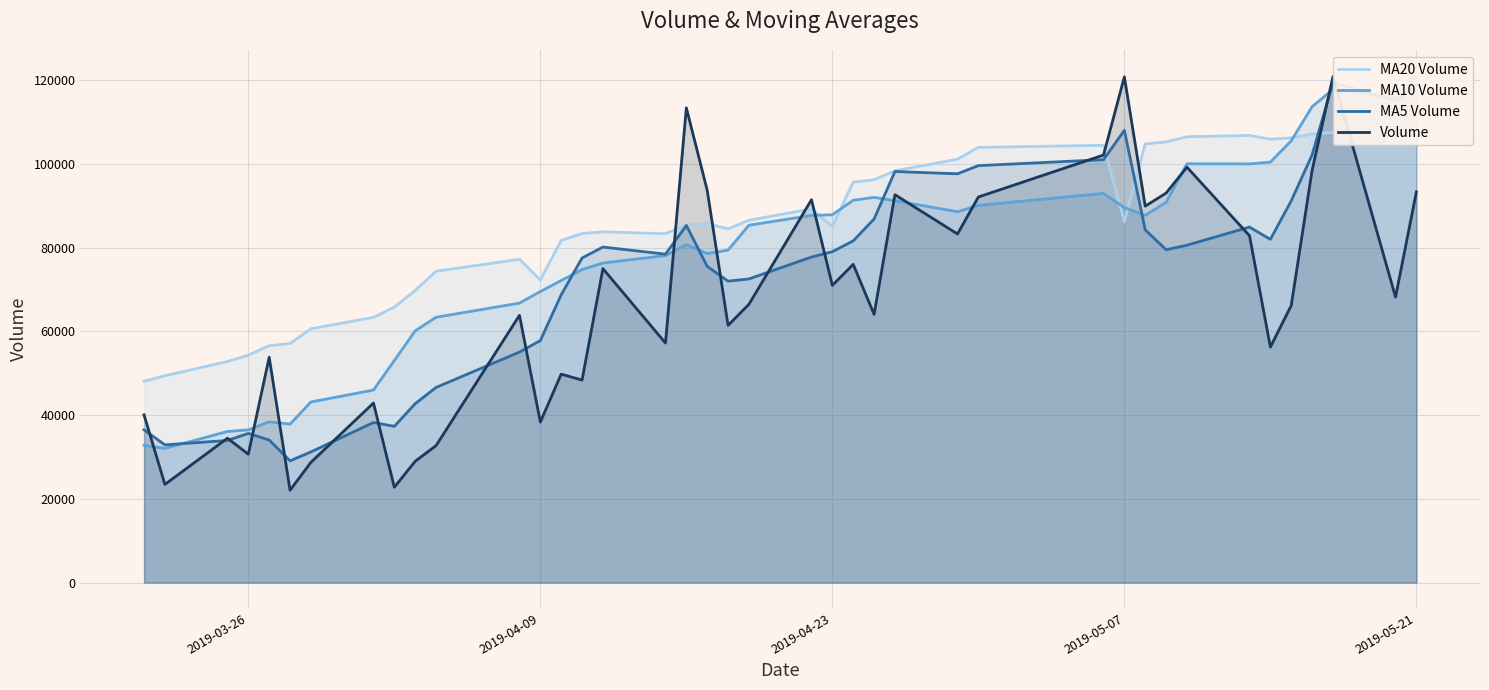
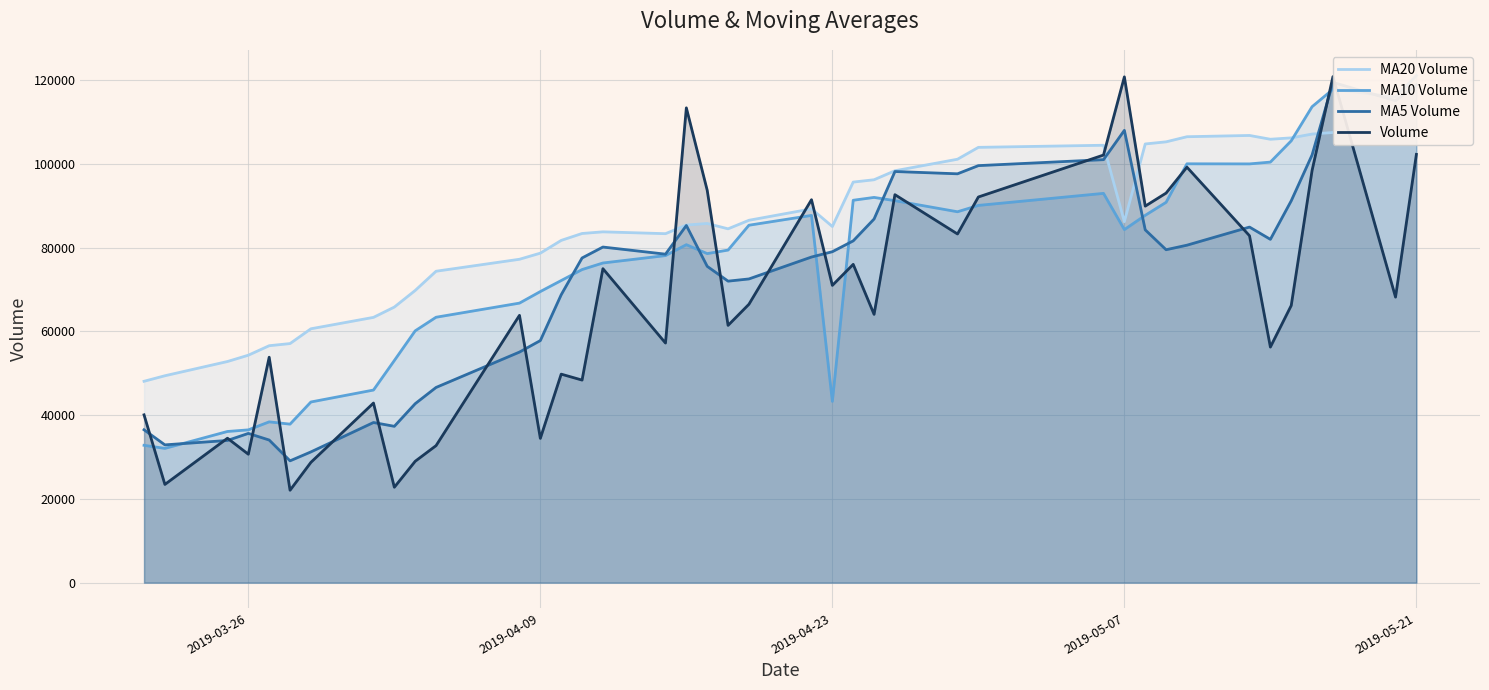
MA20 Volume, 2019-04-09: 72000 -> 79000
Volume, 2019-04-09: 38000 -> 34000
MA10 Volume, 2019-04-23: 88000 -> 43000
MA10 Volume, 2019-05-07: 90000 -> 84000
Volume, 2019-05-21: 93000 -> 102000
